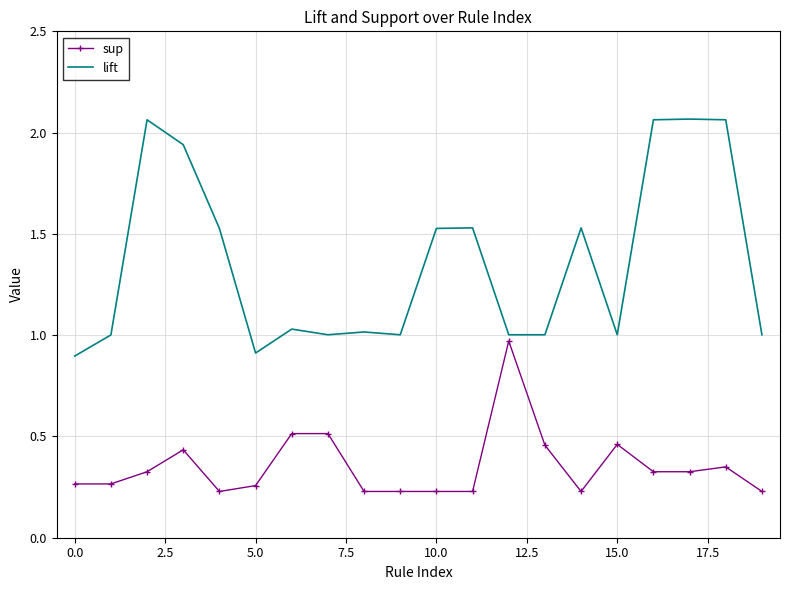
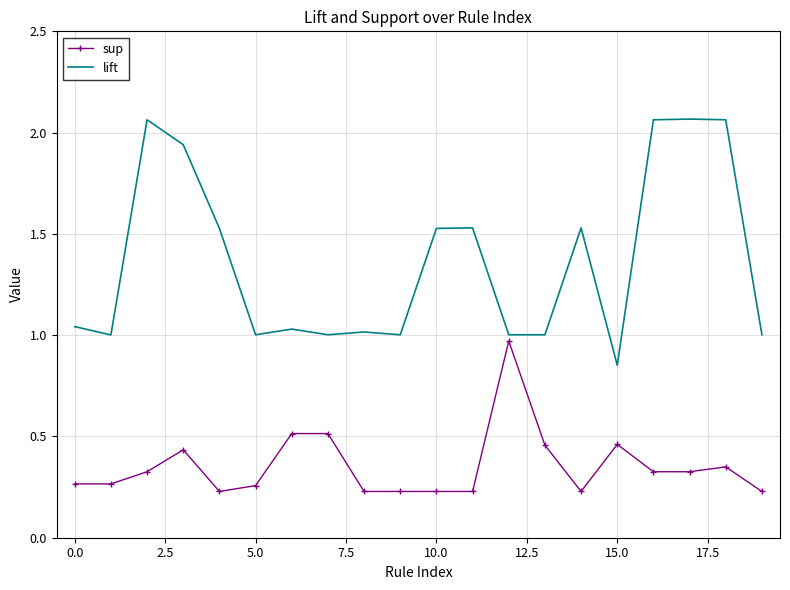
lift, 0.0: 0.90 -> 1.04
lift, 5.0: 0.91 -> 1.00
lift, 15.0: 1.00 -> 0.85
